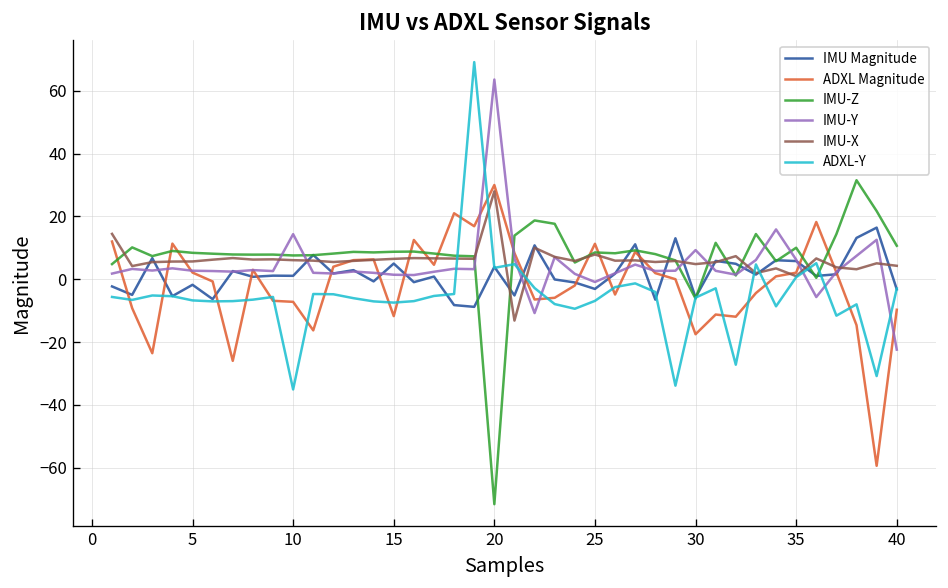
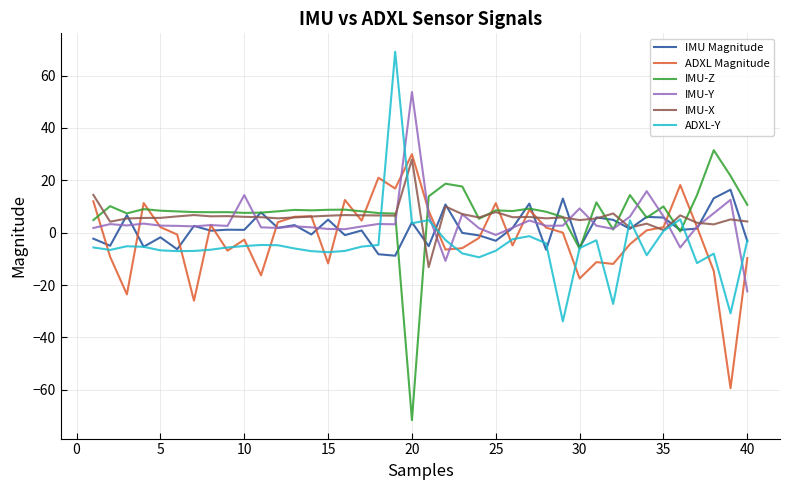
ADXL Magnitude, 10: -7 -> -3
ADXL-Y, 10: -35 -> -5
IMU-Y, 20: 64 -> 54
